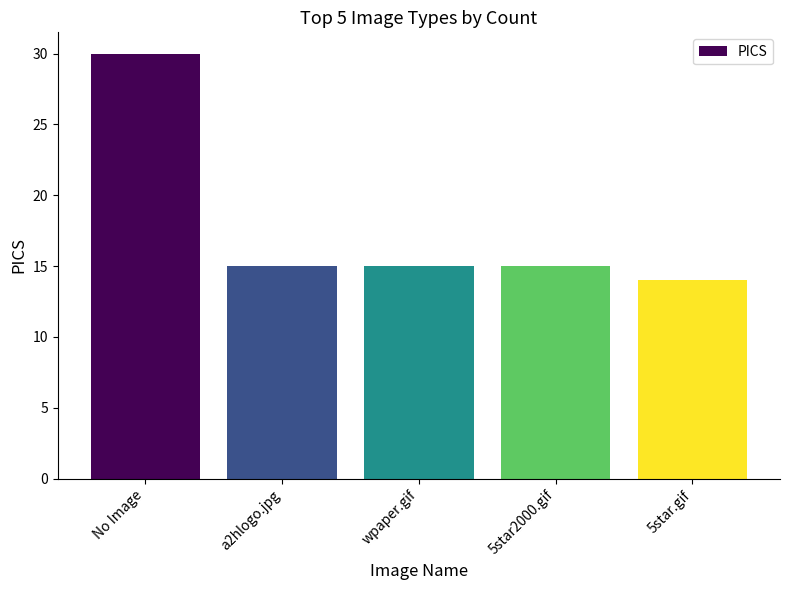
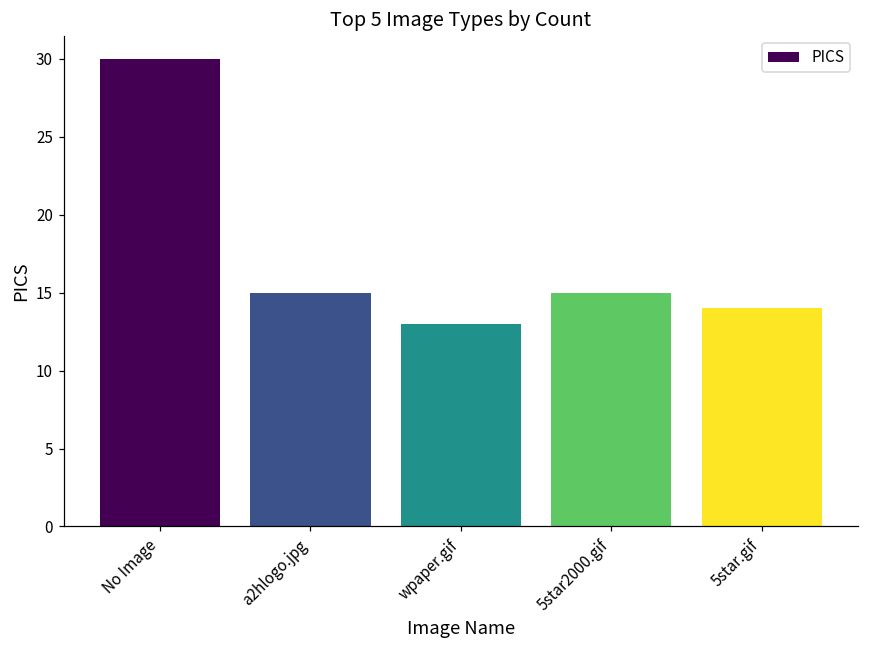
wpaper.gif: 15 -> 13
